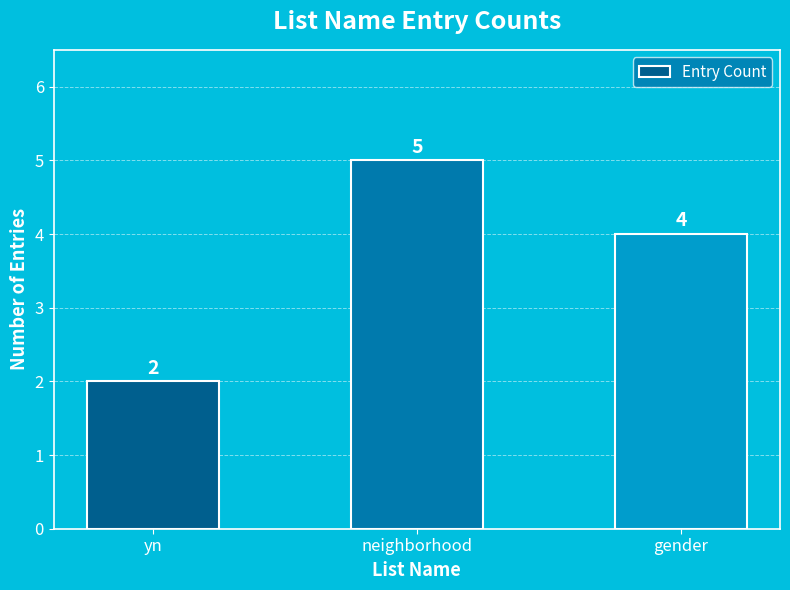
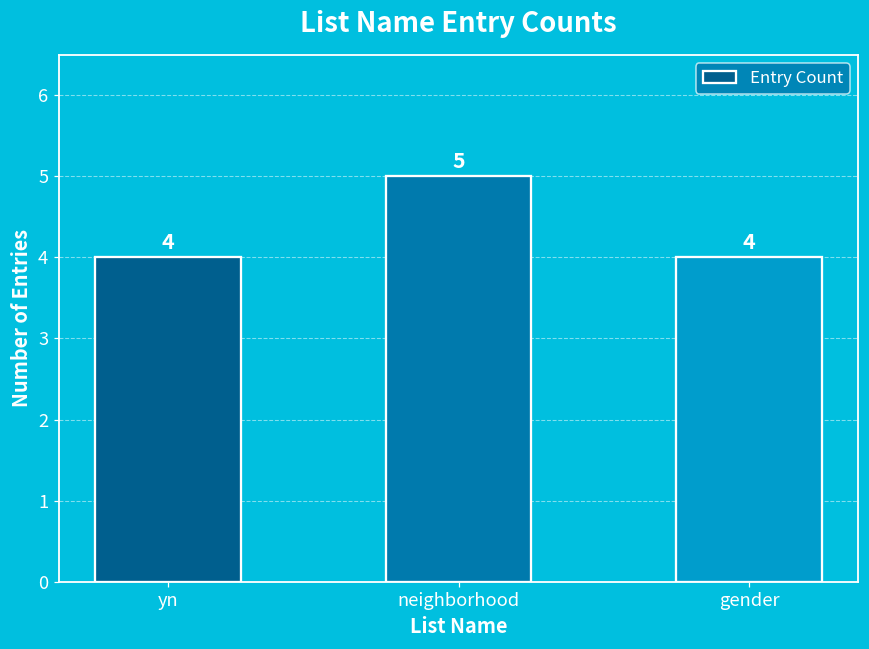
yn: 2 -> 4
